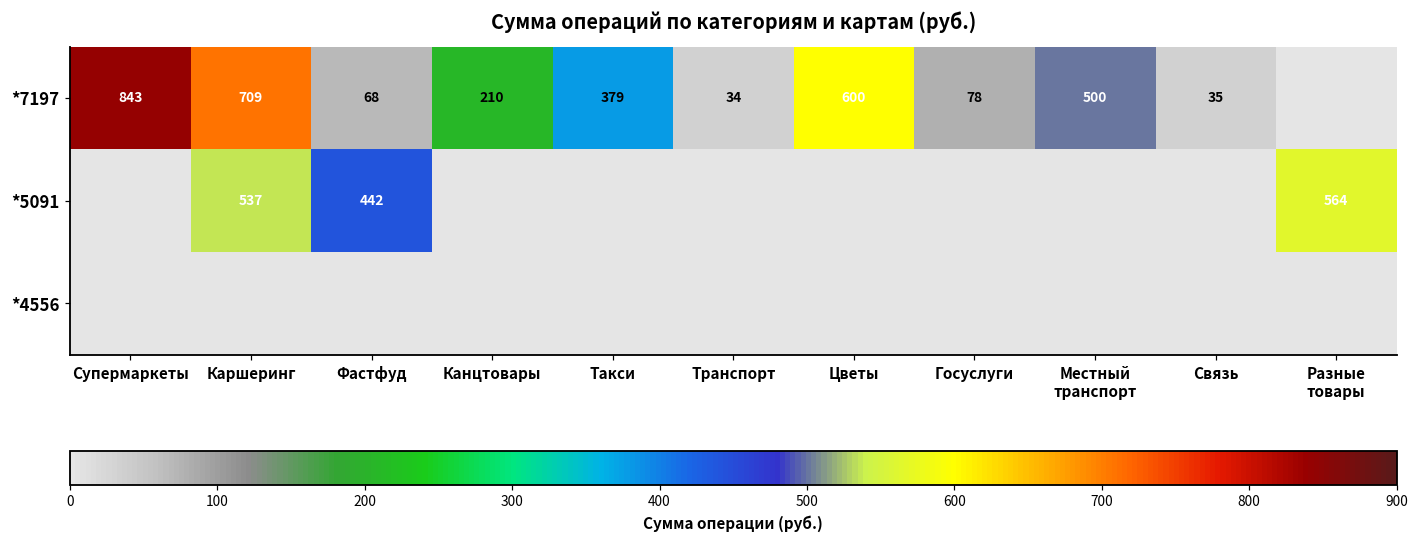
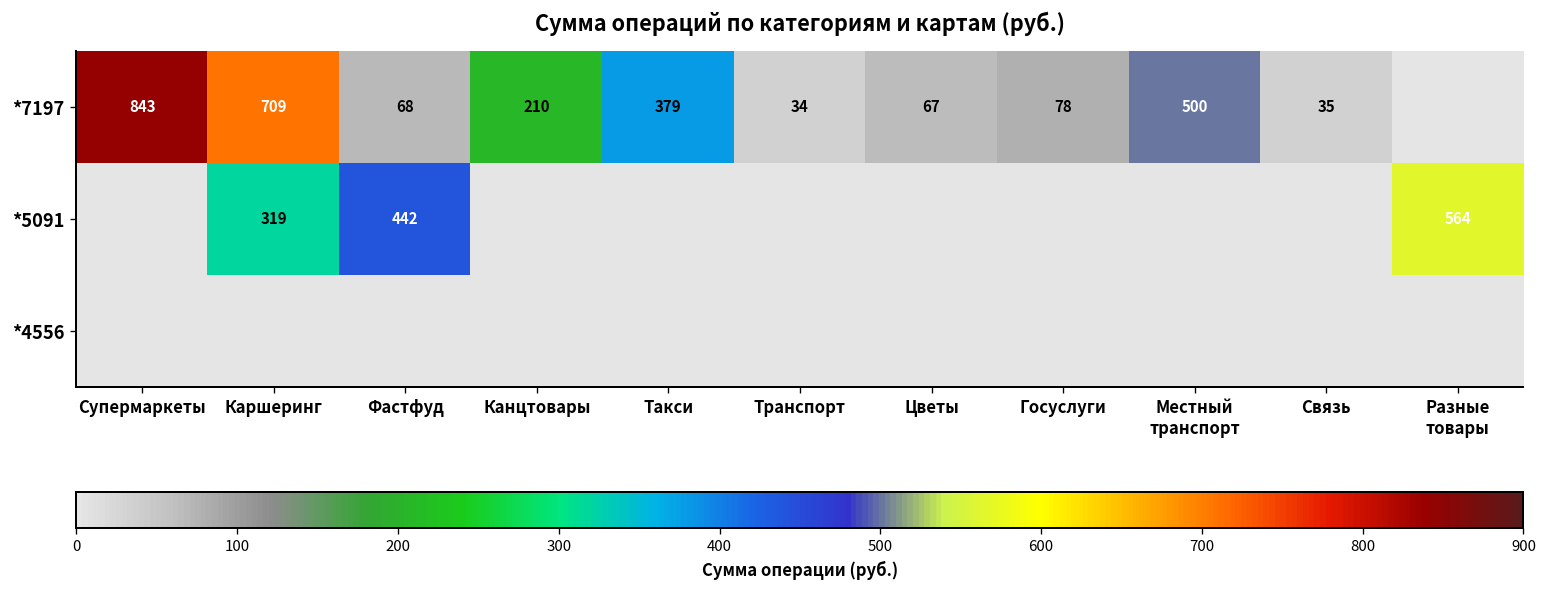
*7197, Цветы: 600 -> 67
*5091, Каршеринг: 537 -> 319
